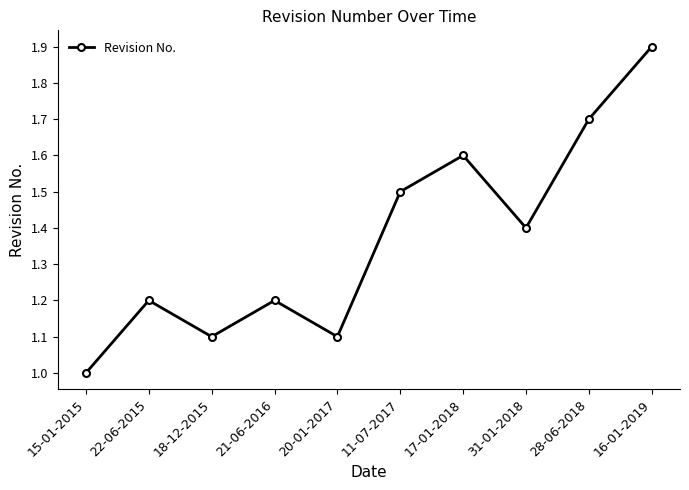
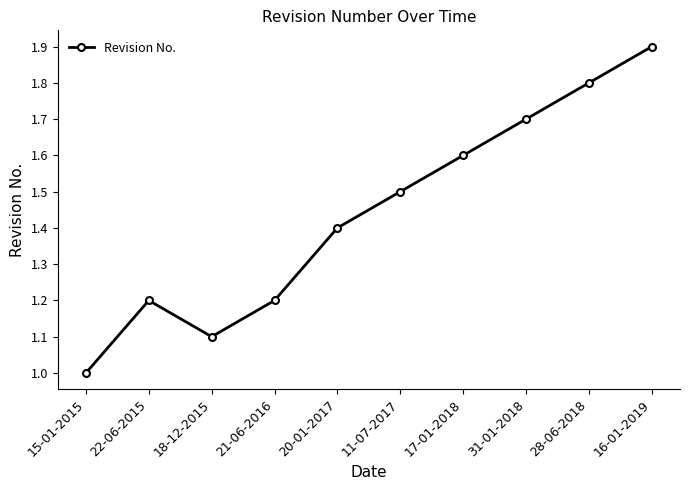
20-01-2017: 1.1 -> 1.4
31-01-2018: 1.4 -> 1.7
28-06-2018: 1.7 -> 1.8
